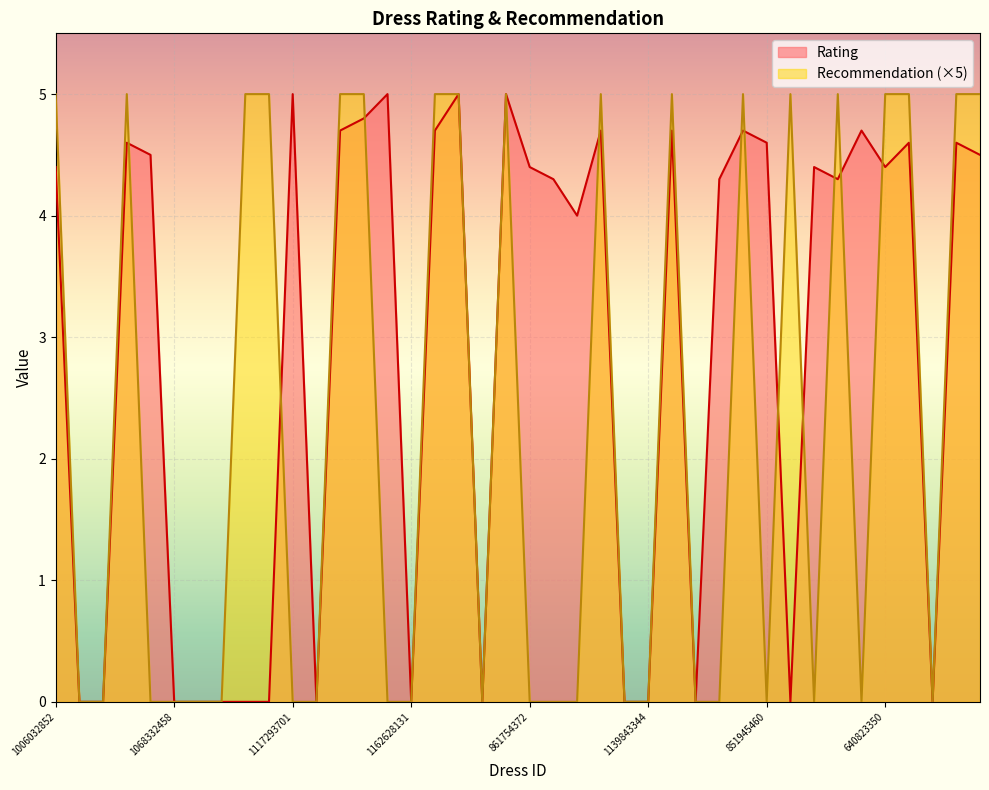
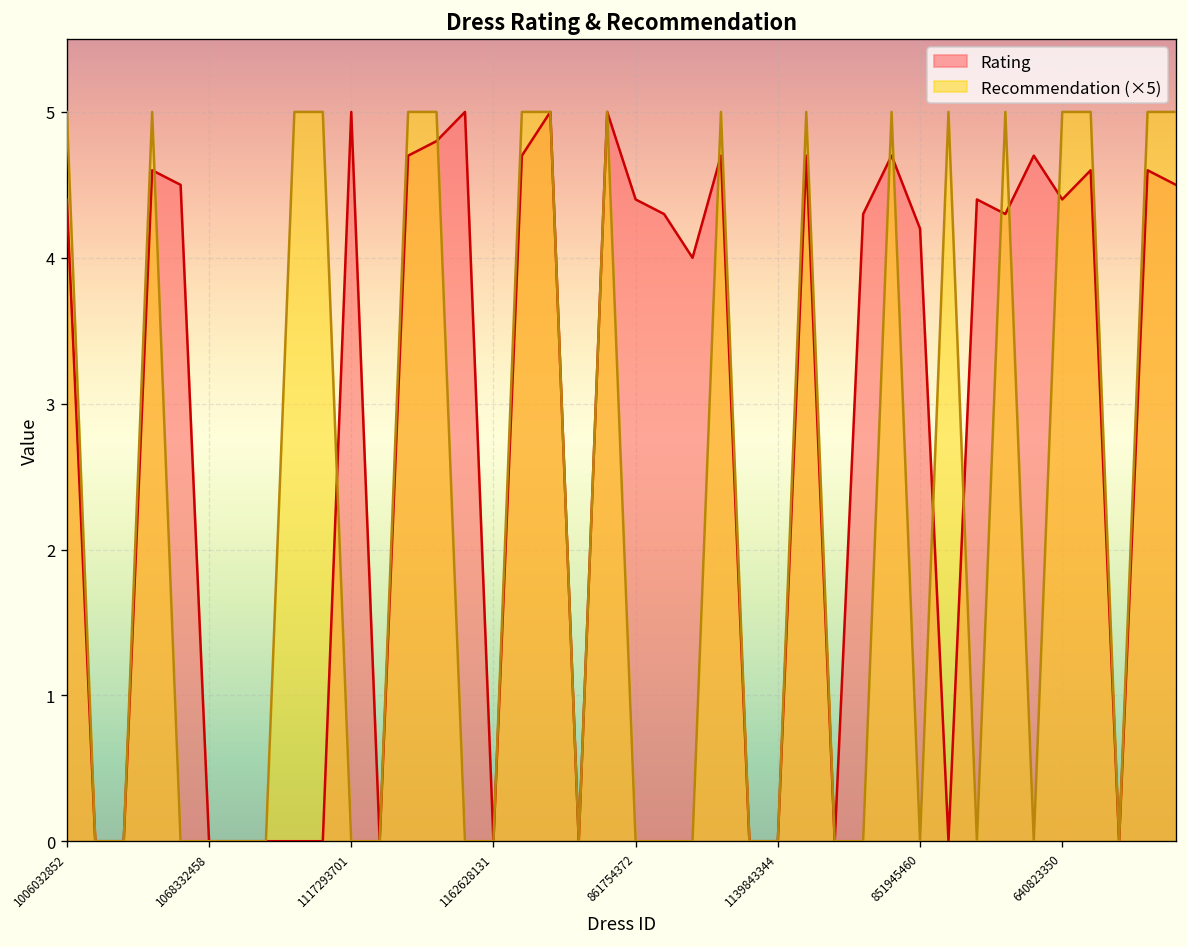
Rating, 851945460: 4.6 -> 4.2
